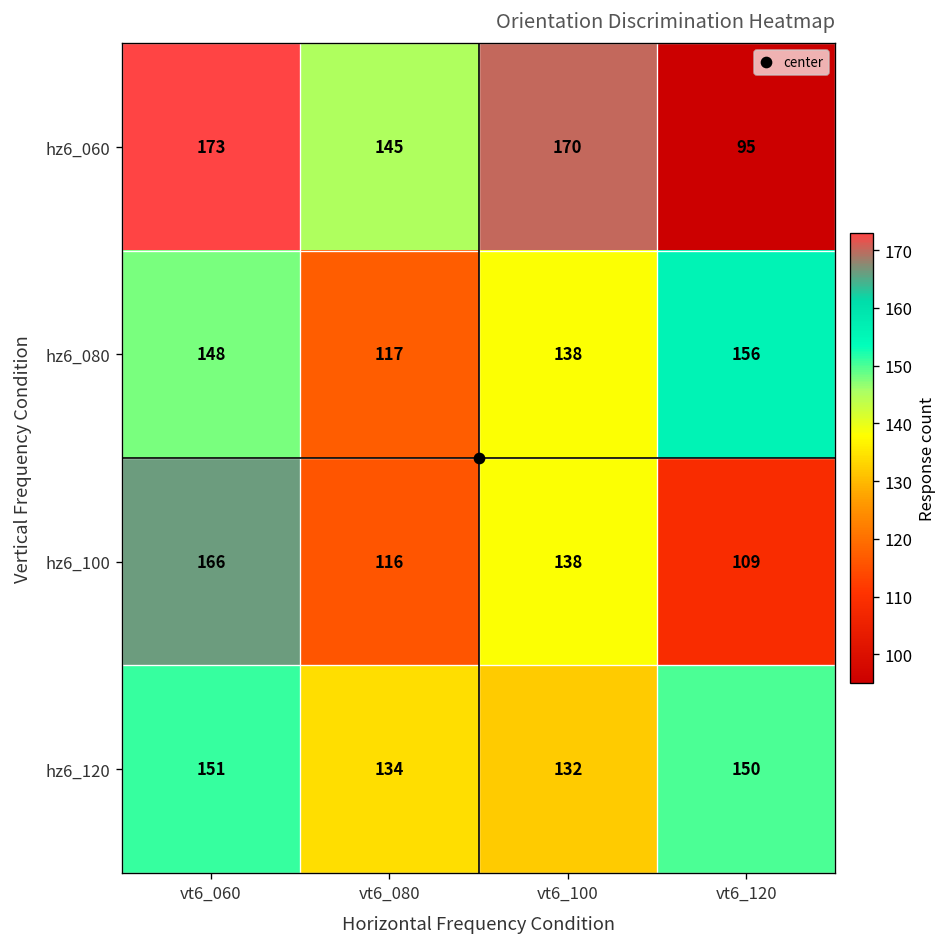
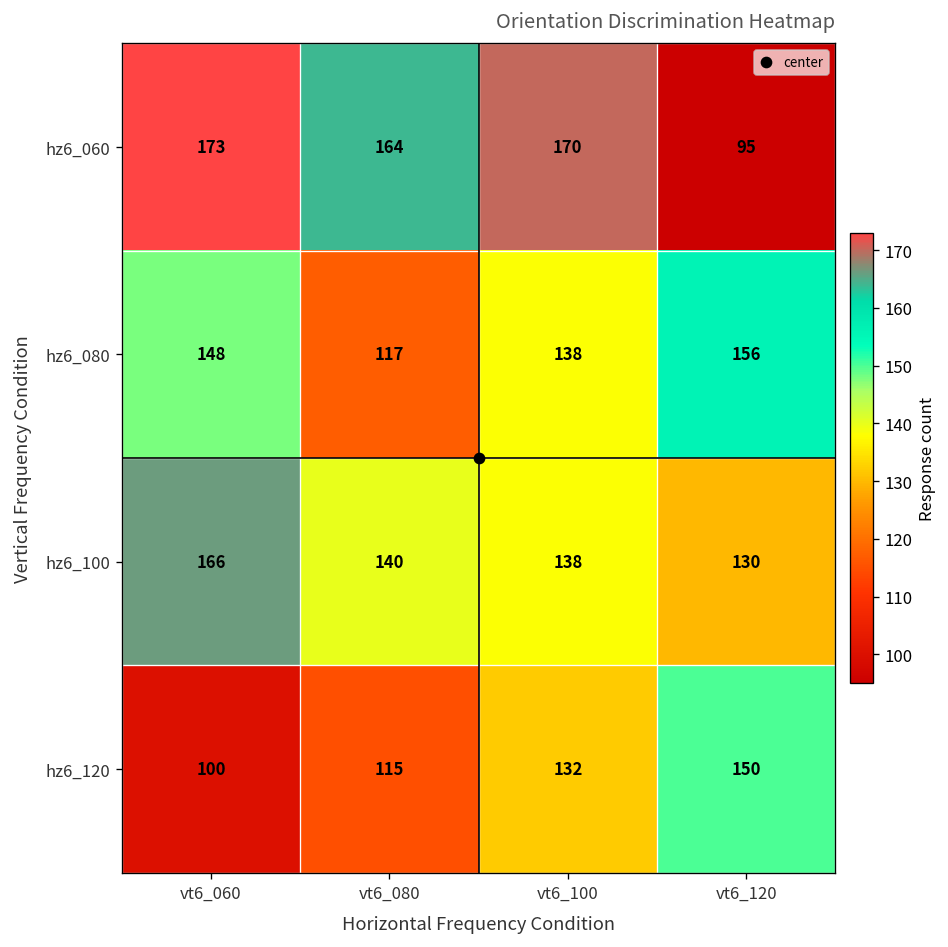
hz6_060, vt6_080: 145 -> 164
hz6_100, vt6_080: 116 -> 140
hz6_100, vt6_120: 109 -> 130
hz6_120, vt6_060: 151 -> 100
hz6_120, vt6_080: 134 -> 115
